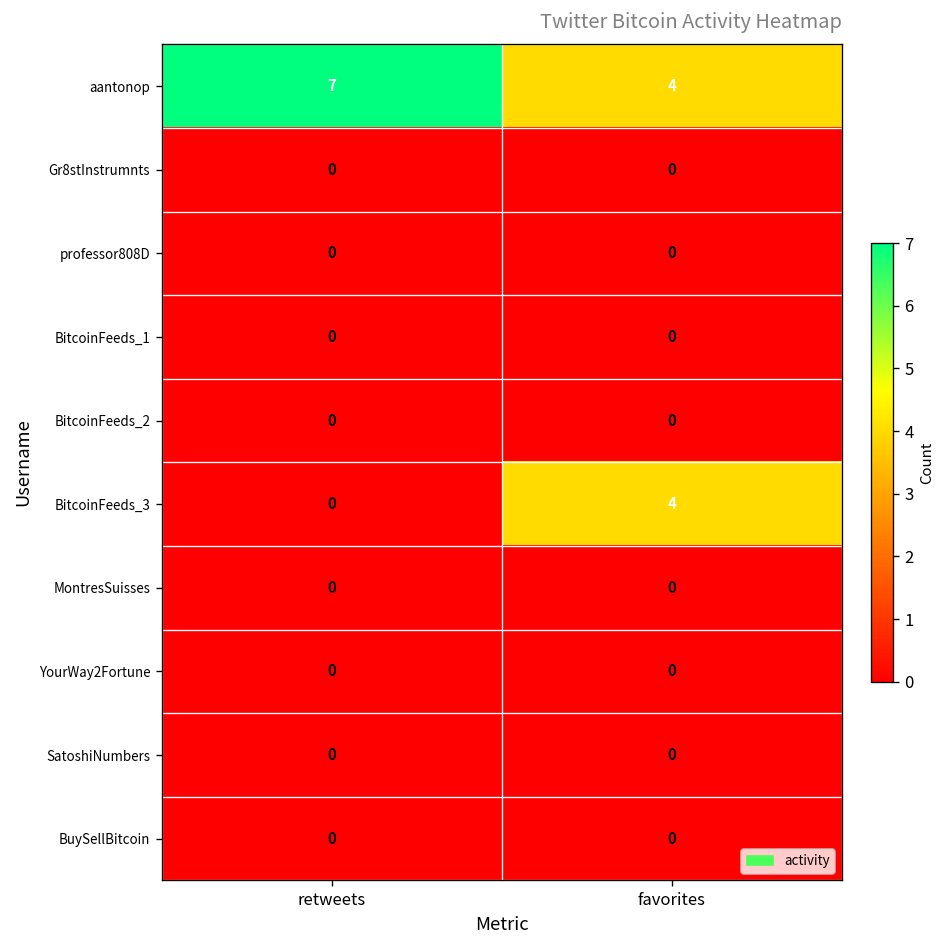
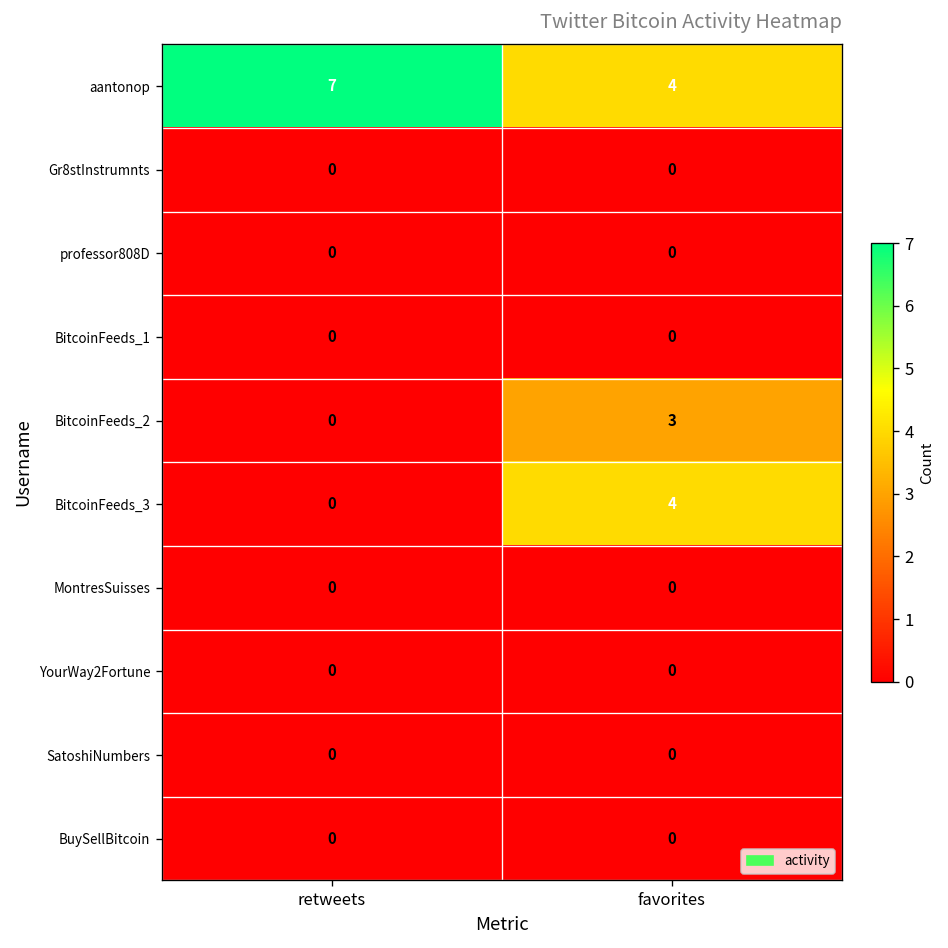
BitcoinFeeds_2, favorites: 0 -> 3
